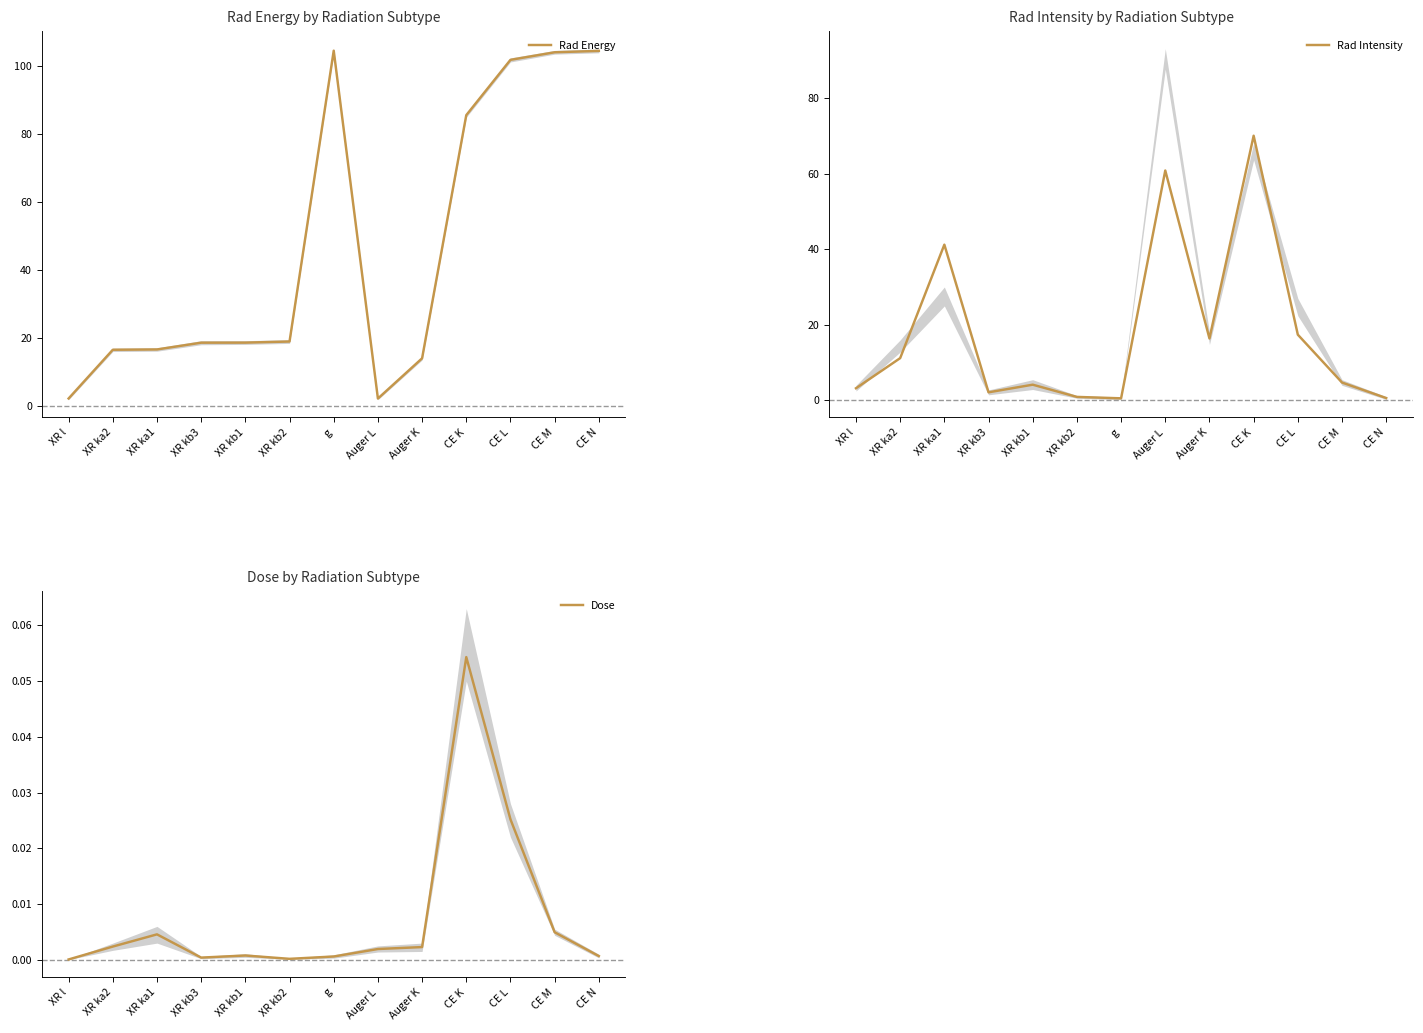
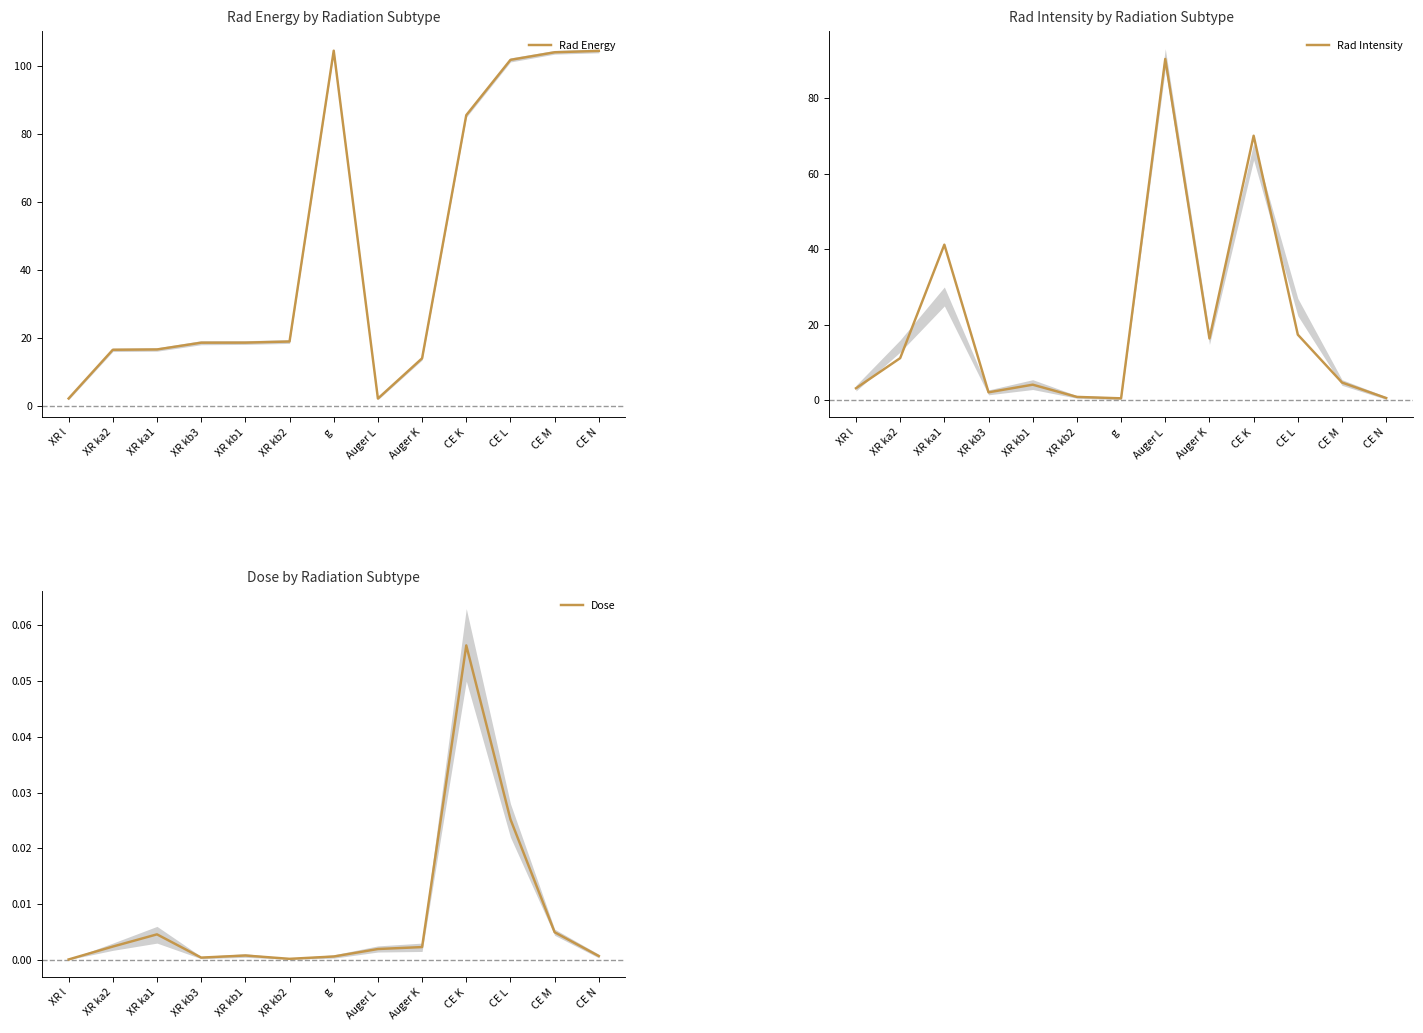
Rad Intensity by Radiation Subtype, Rad Intensity, Auger L: 61 -> 90
Dose by Radiation Subtype, Dose, CE K: 0.054 -> 0.056
